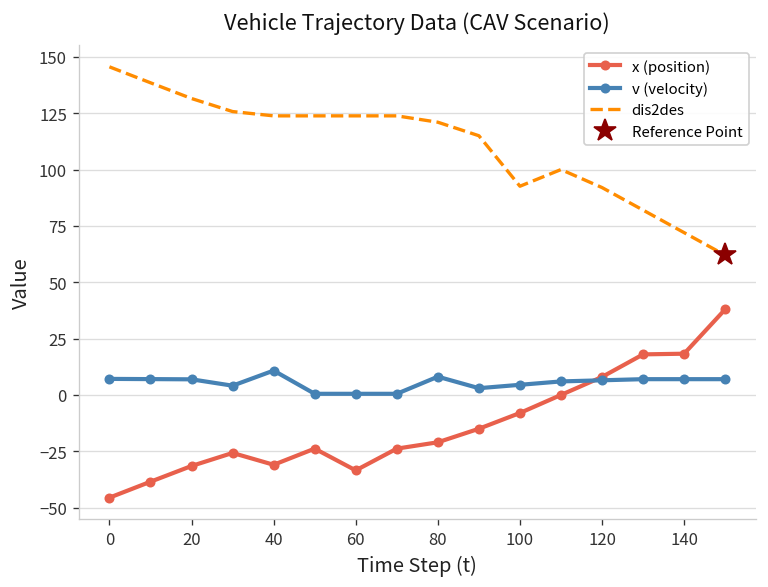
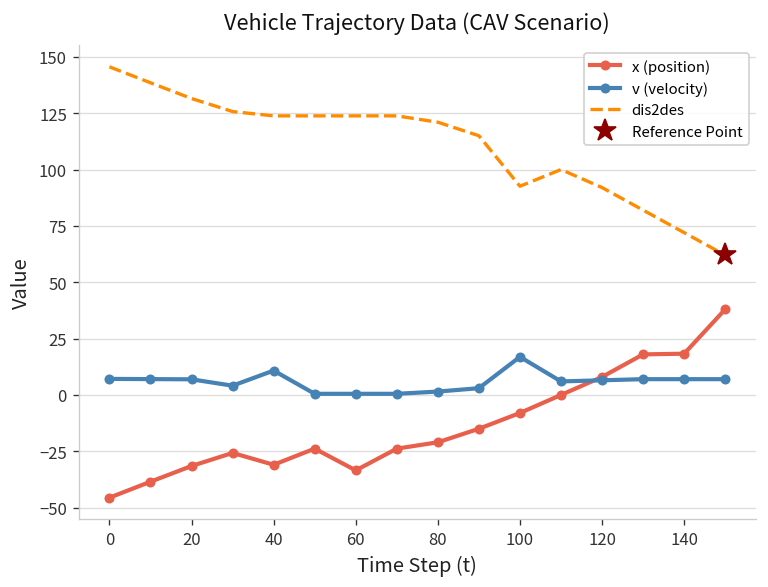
v (velocity), 80: 8 -> 2
v (velocity), 100: 5 -> 17
